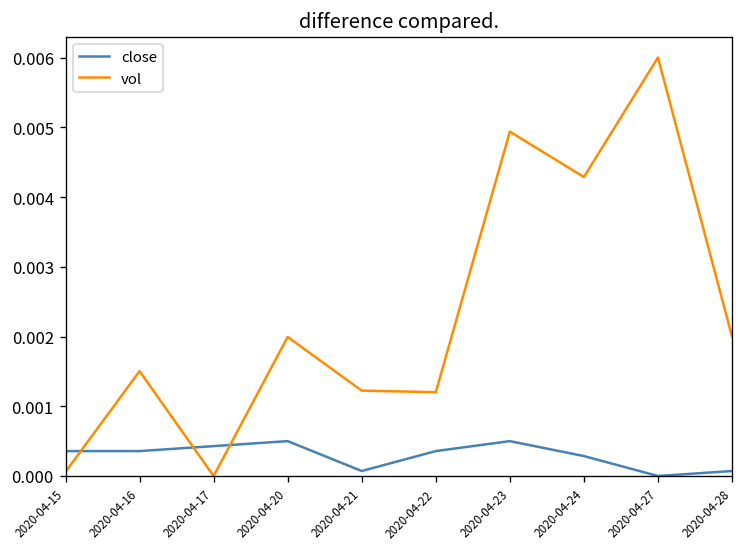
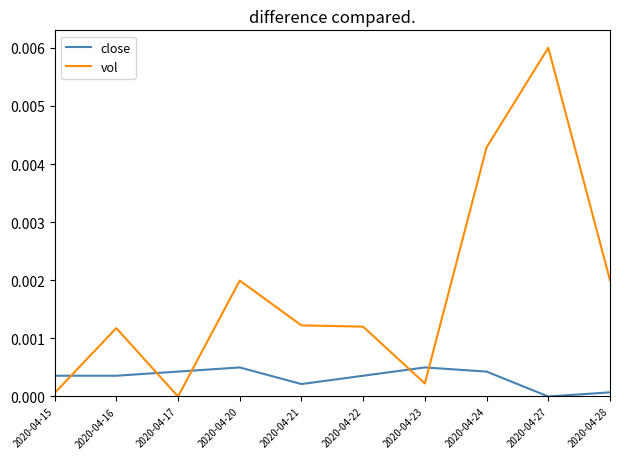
vol, 2020-04-16: 0.0015 -> 0.0012
close, 2020-04-21: 0.0001 -> 0.0002
vol, 2020-04-23: 0.0049 -> 0.0002
close, 2020-04-24: 0.0003 -> 0.0004
